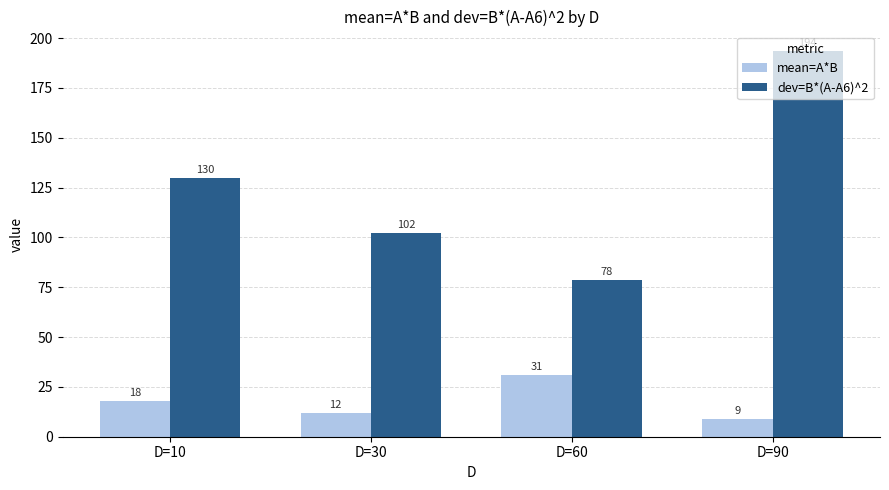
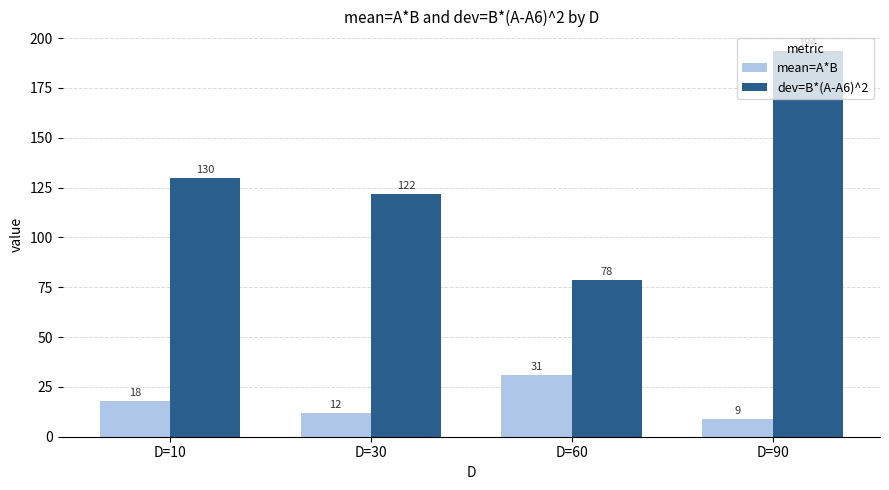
dev=B*(A-A6)^2, D=30: 102 -> 122
